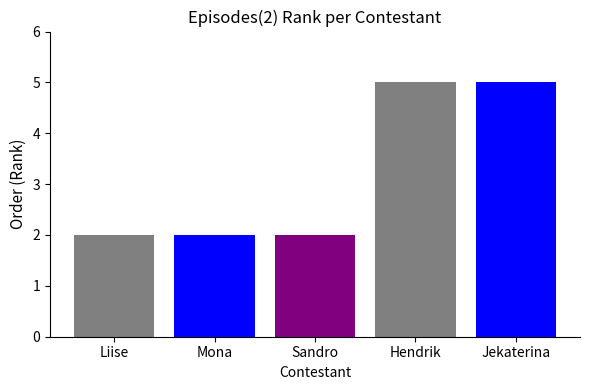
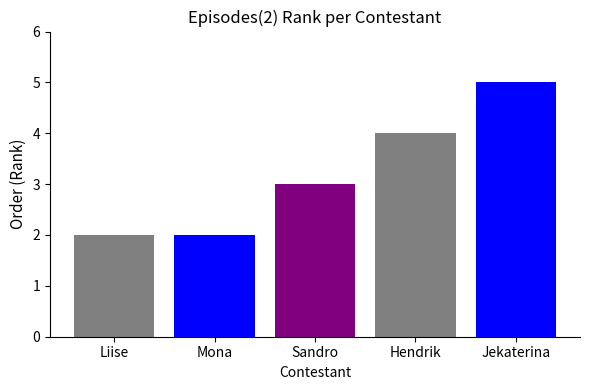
Sandro: 2 -> 3
Hendrik: 5 -> 4
